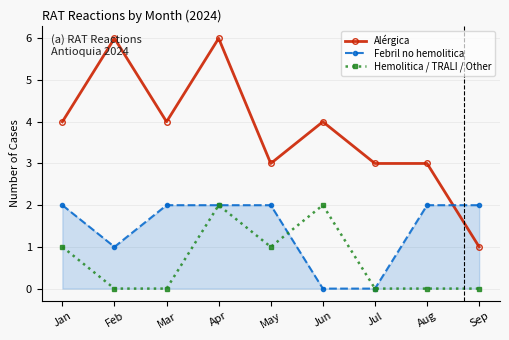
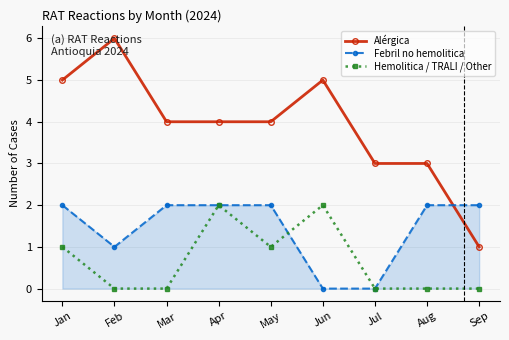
Alérgica, Jan: 4 -> 5
Alérgica, Apr: 6 -> 4
Alérgica, May: 3 -> 4
Alérgica, Jun: 4 -> 5
